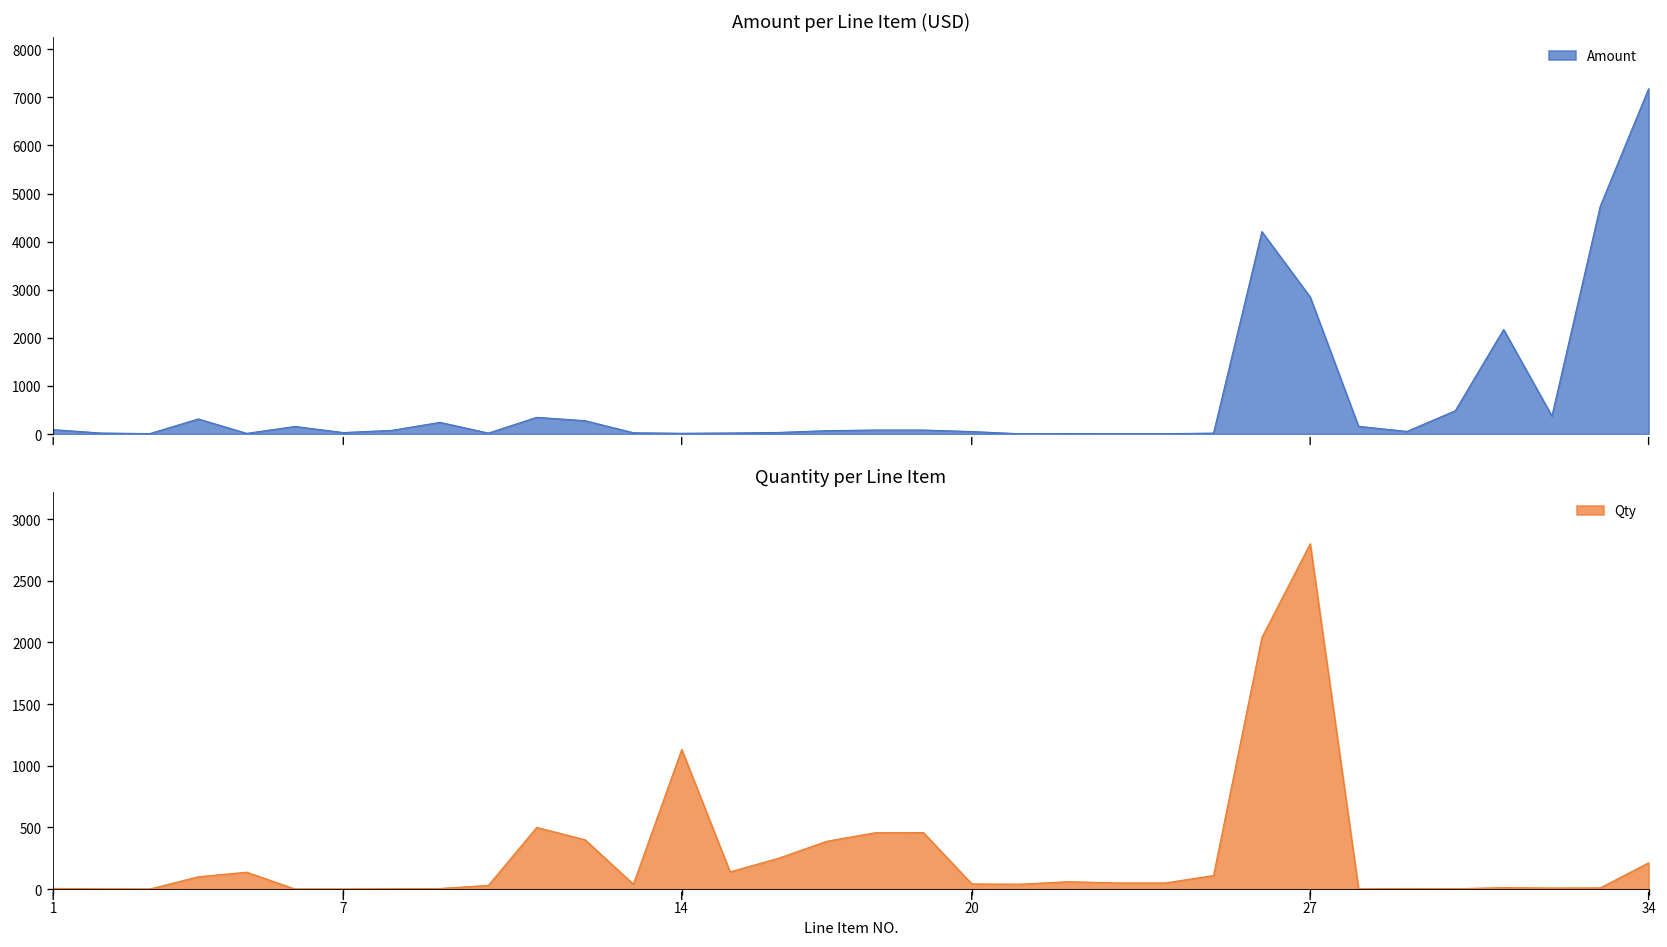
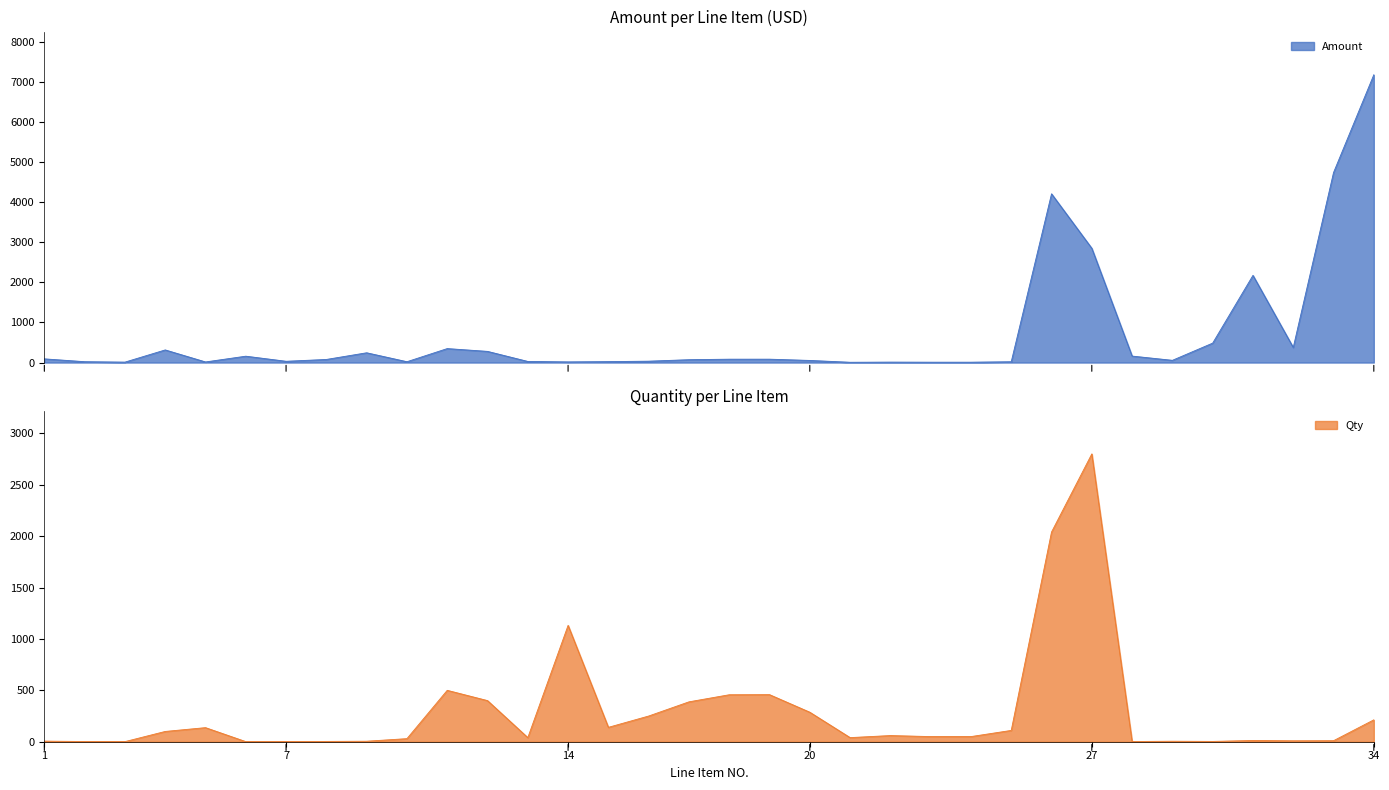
Quantity per Line Item, 20: 40 -> 290
